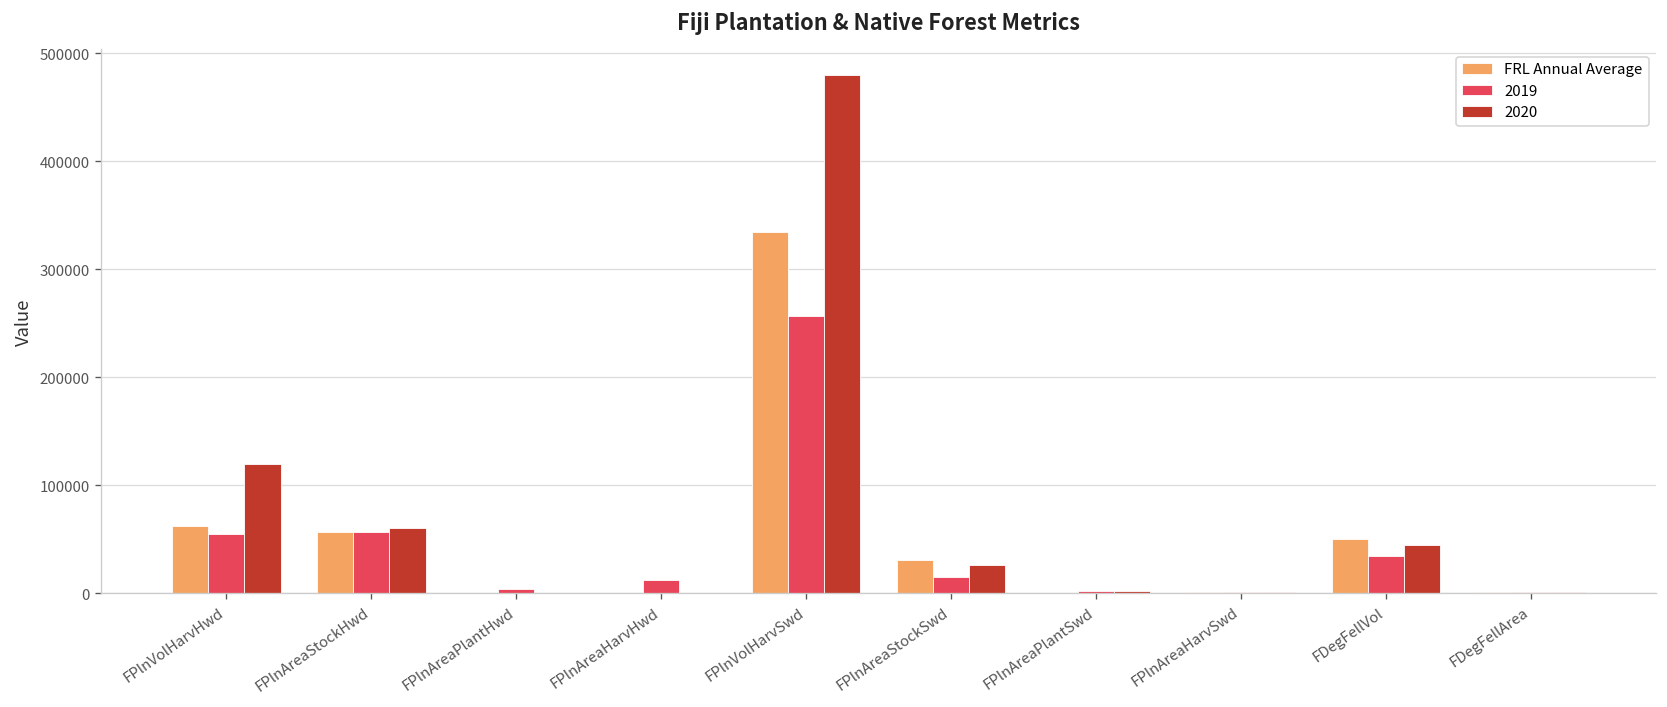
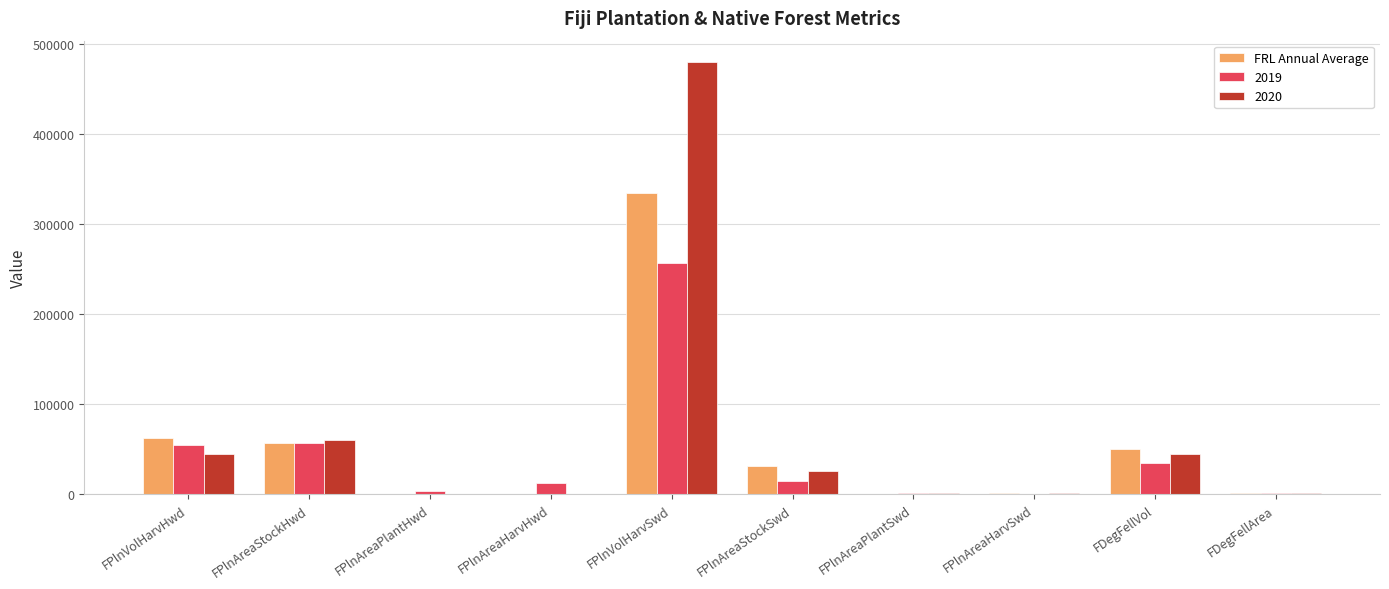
2020, FPlnVolHarvHwd: 120000 -> 50000
